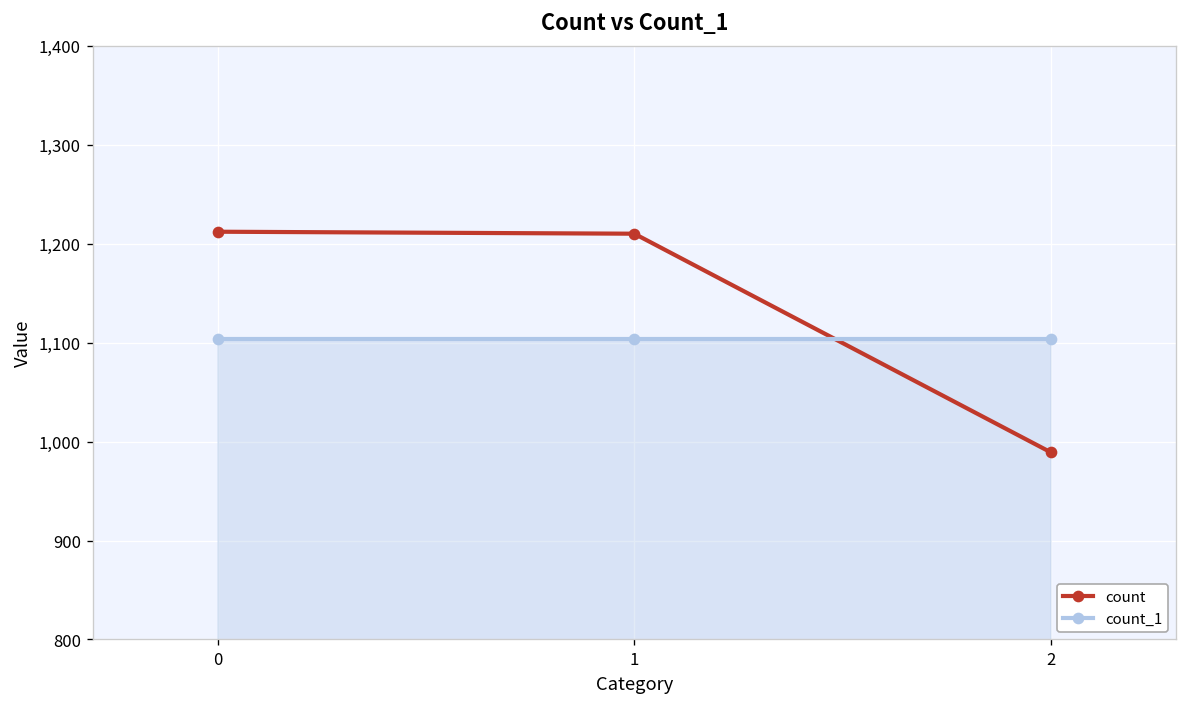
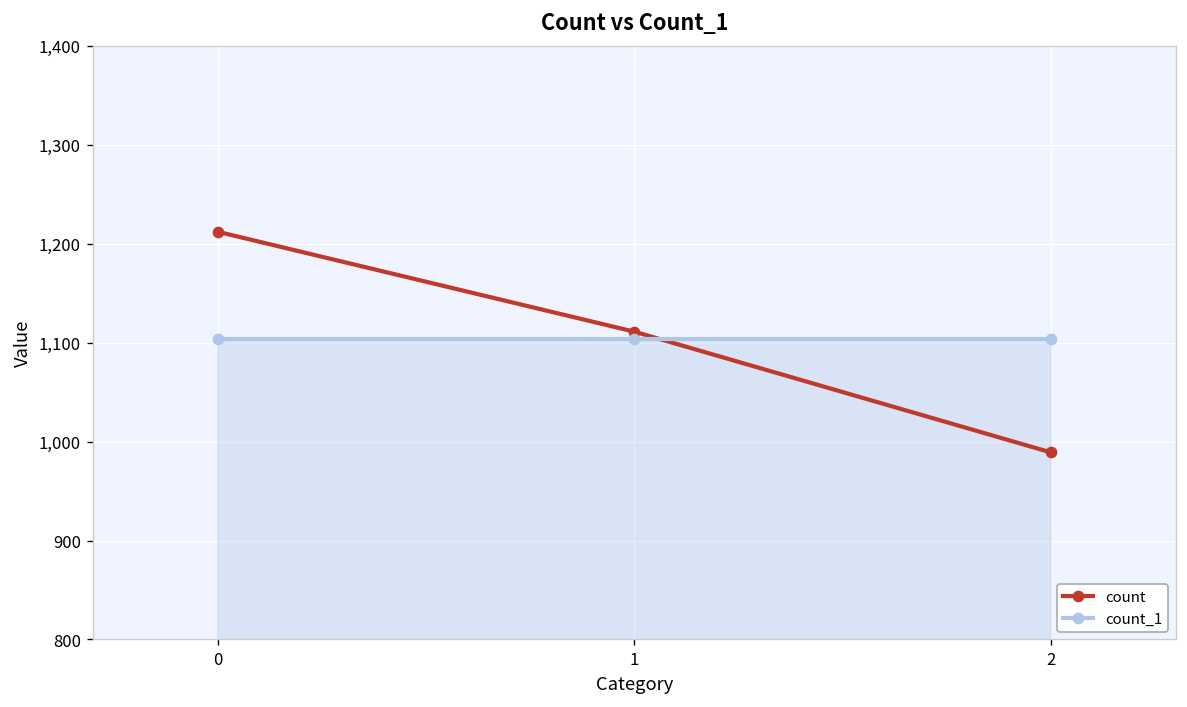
count, 1: 1,210 -> 1,110
